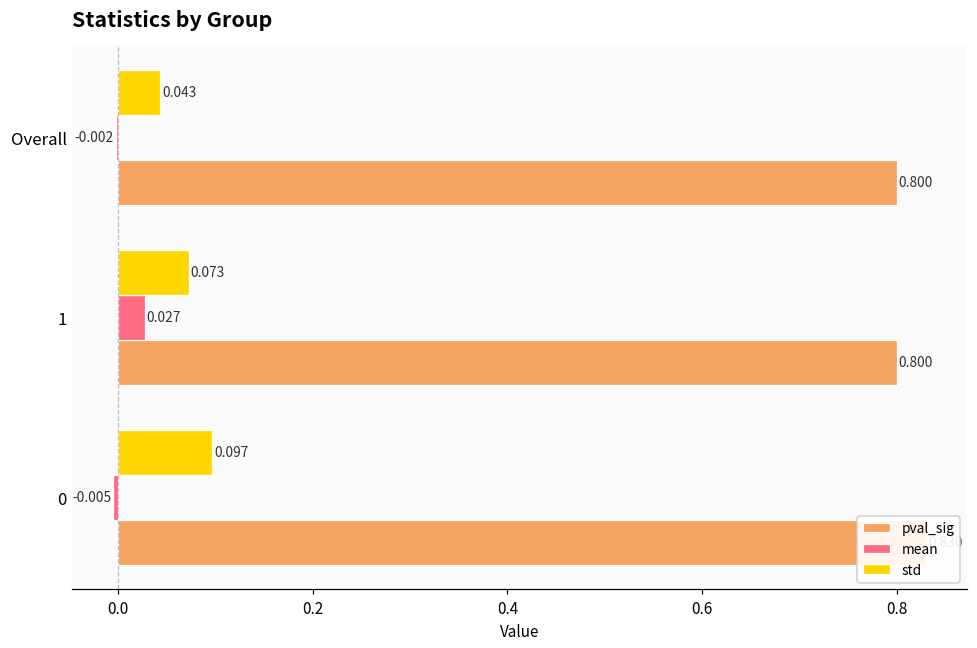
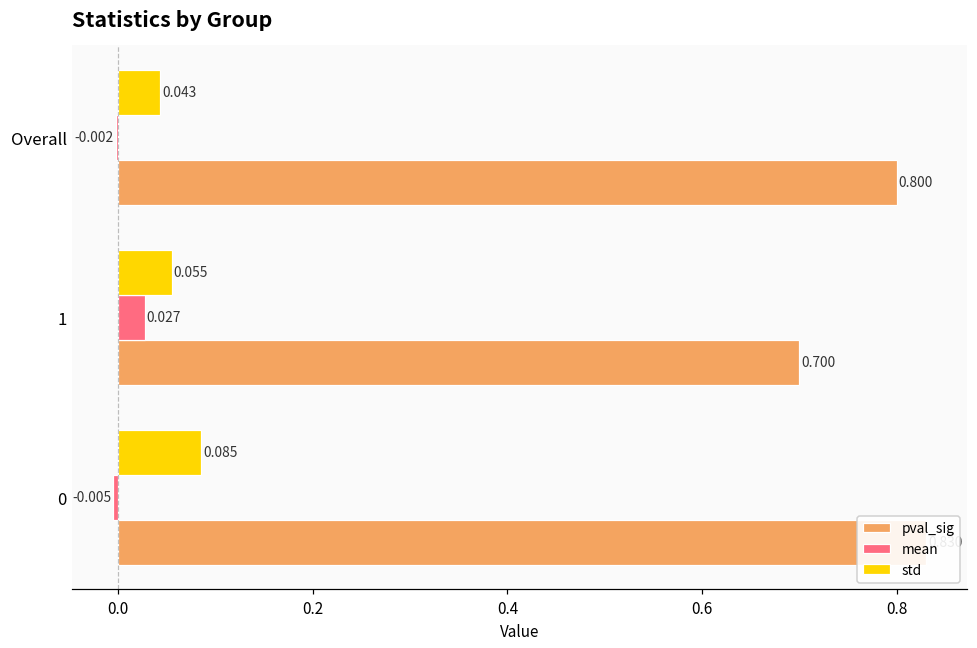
std, 1: 0.073 -> 0.055
pval_sig, 1: 0.800 -> 0.700
std, 0: 0.097 -> 0.085
